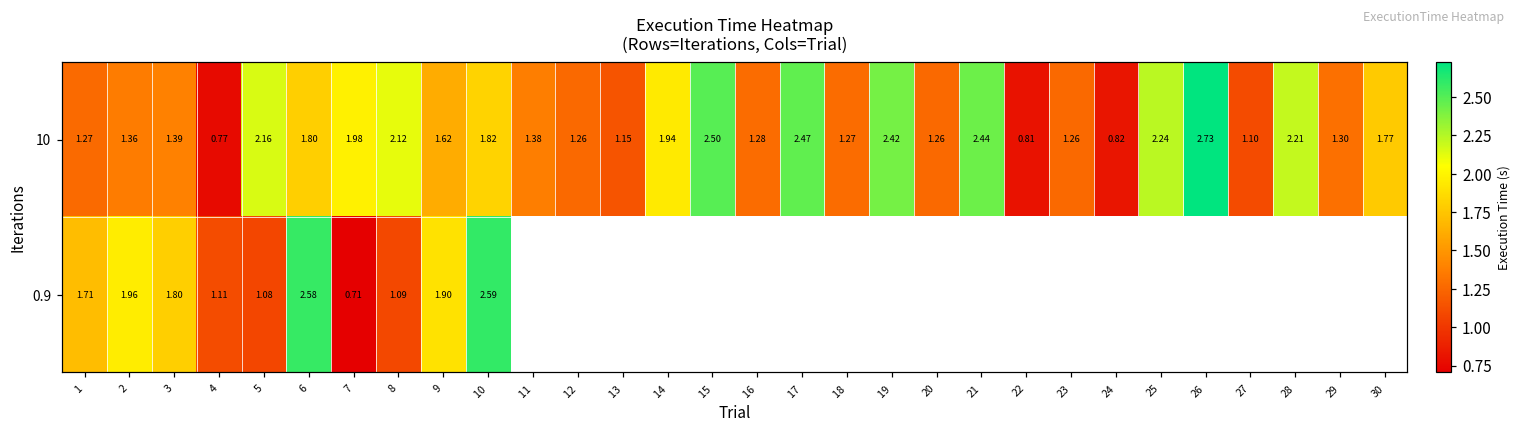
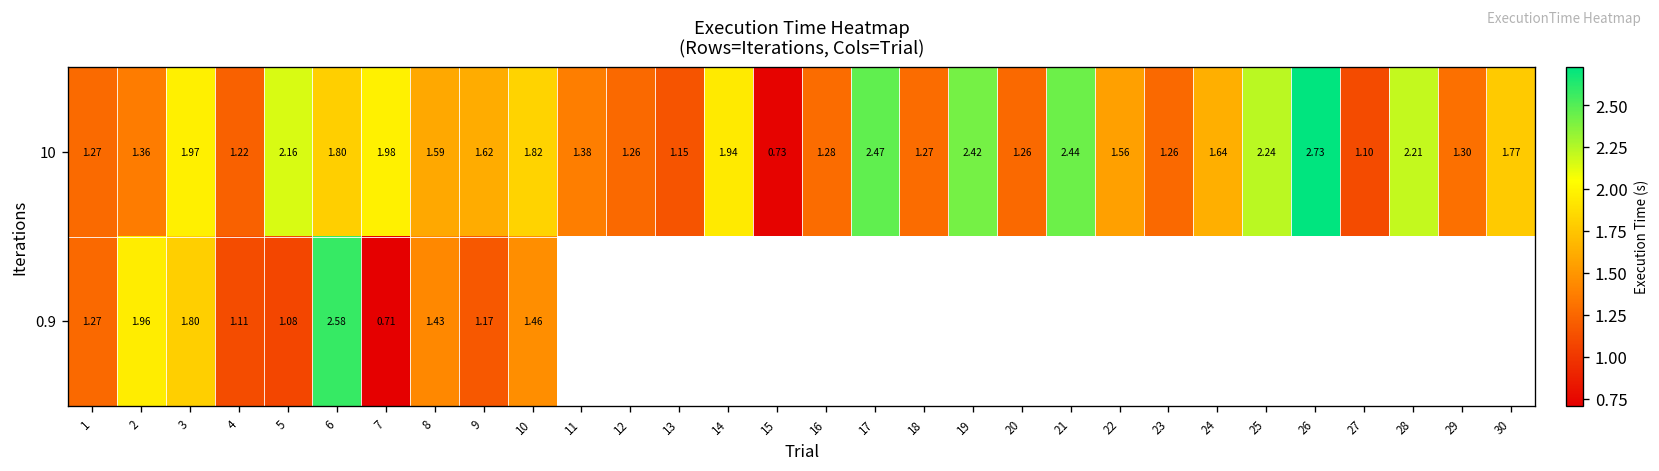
10, 3: 1.39 -> 1.97
10, 4: 0.77 -> 1.22
10, 8: 2.12 -> 1.59
10, 15: 2.50 -> 0.73
10, 22: 0.81 -> 1.56
10, 24: 0.82 -> 1.64
0.9, 1: 1.71 -> 1.27
0.9, 8: 1.09 -> 1.43
0.9, 9: 1.90 -> 1.17
0.9, 10: 2.59 -> 1.46
